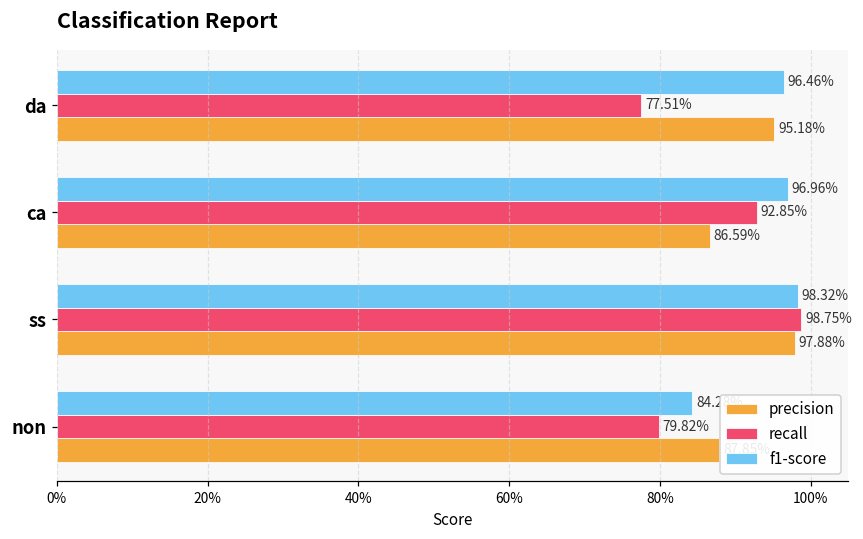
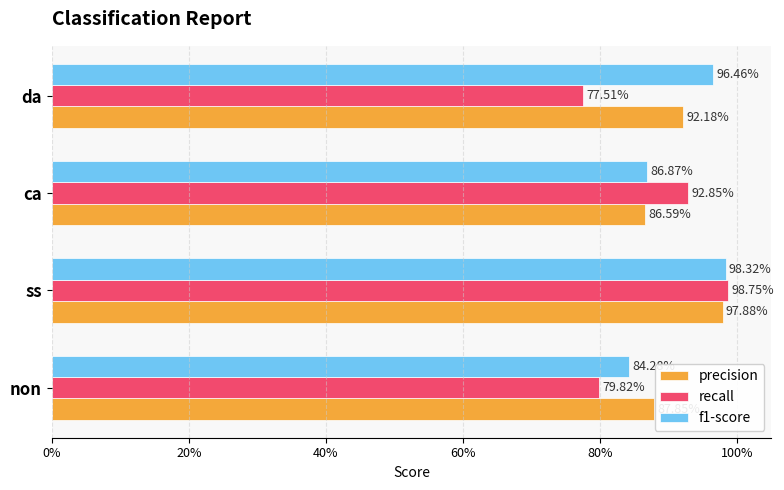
precision, da: 95.18% -> 92.18%
f1-score, ca: 96.96% -> 86.87%
